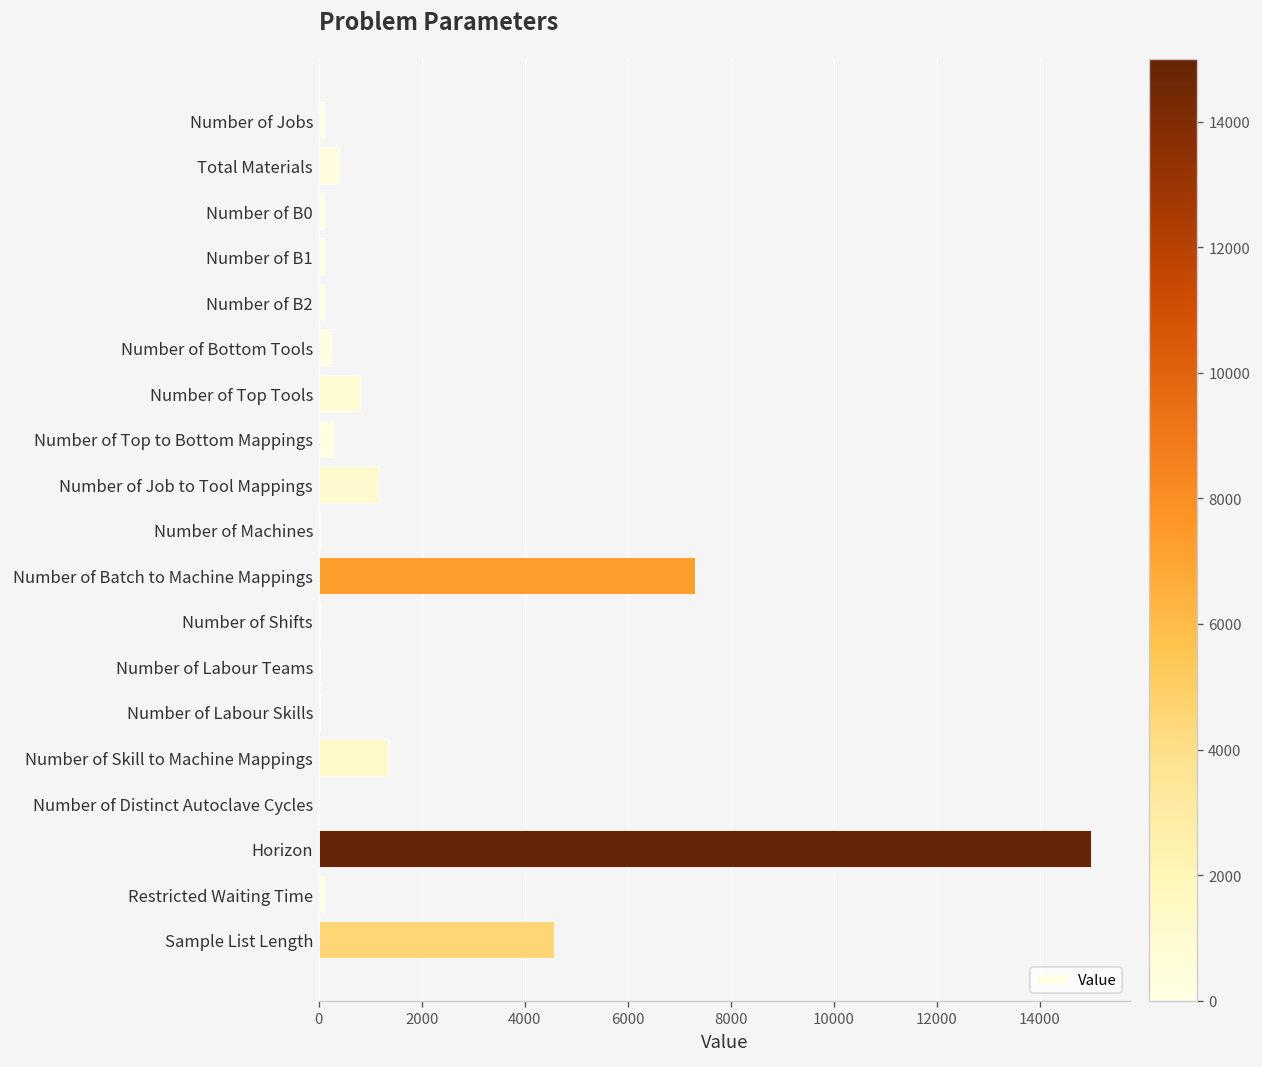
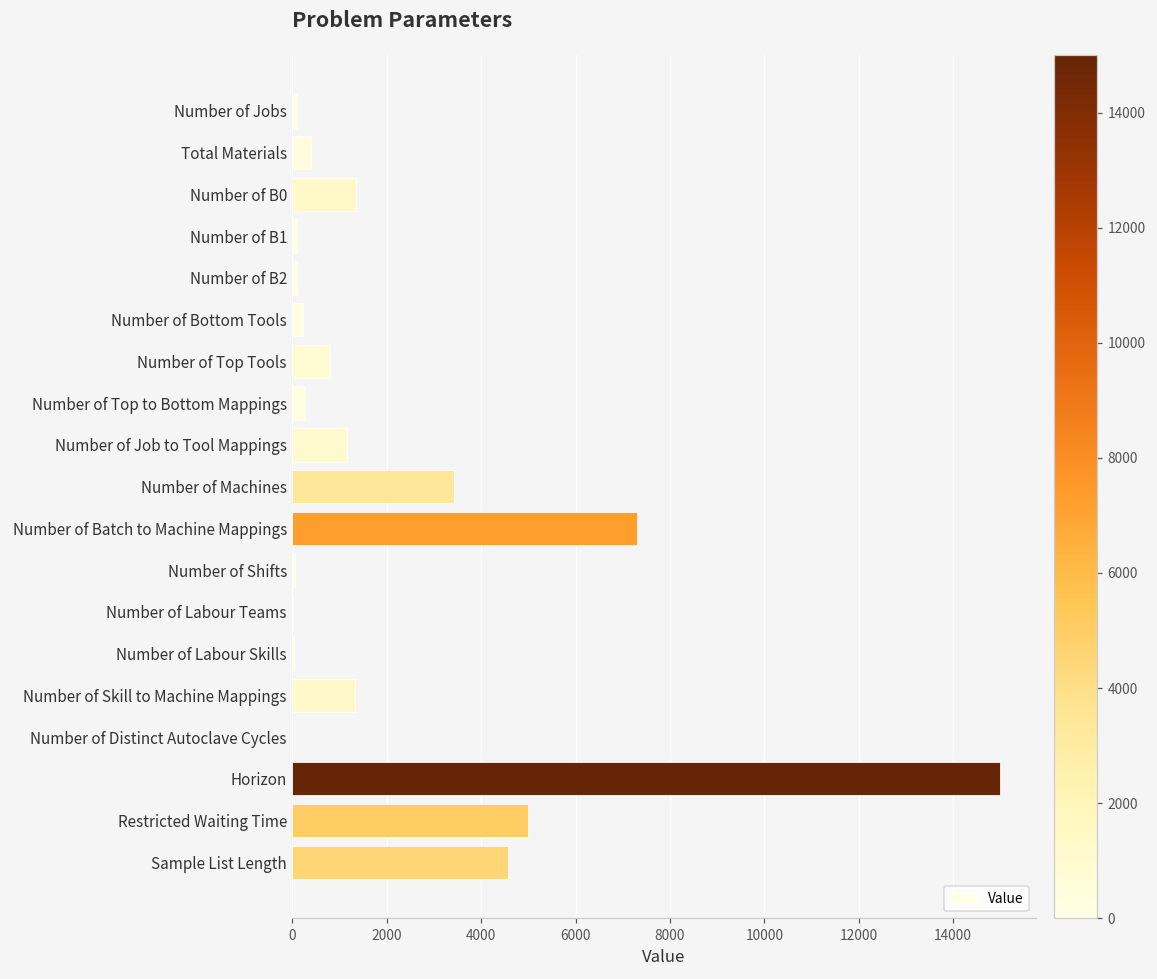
Number of B0: 100 -> 1400
Number of Machines: 0 -> 3400
Restricted Waiting Time: 100 -> 5000
